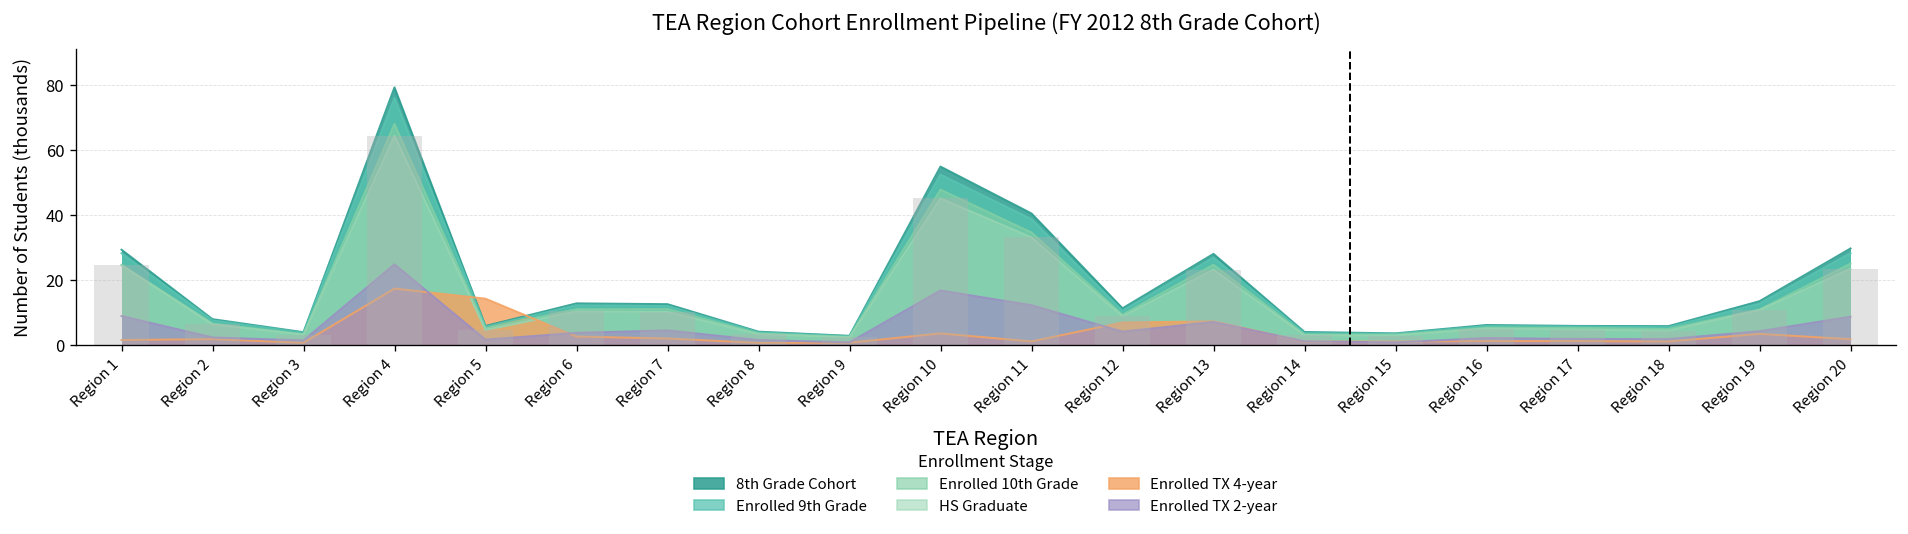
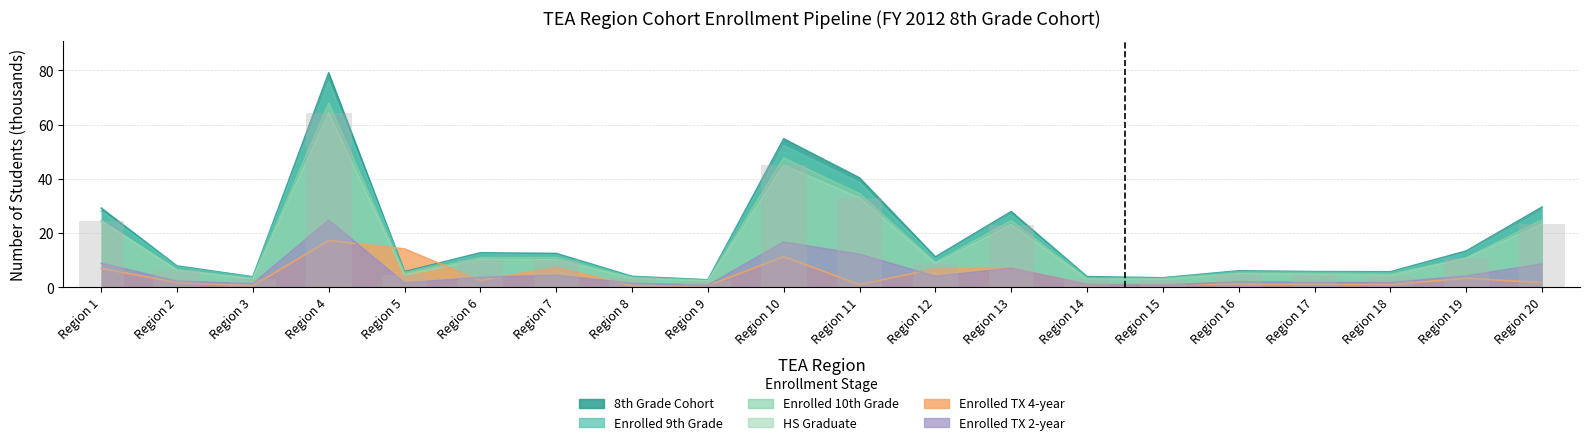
Enrolled TX 4-year, Region 1: 1 -> 7
Enrolled TX 4-year, Region 7: 2 -> 7
Enrolled TX 4-year, Region 10: 3 -> 11
